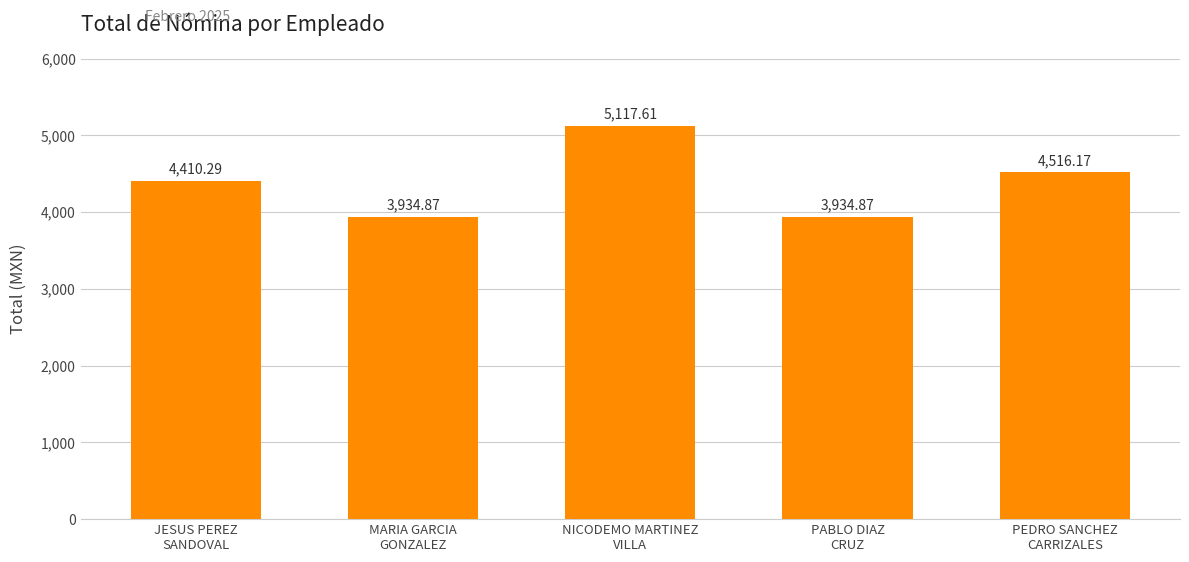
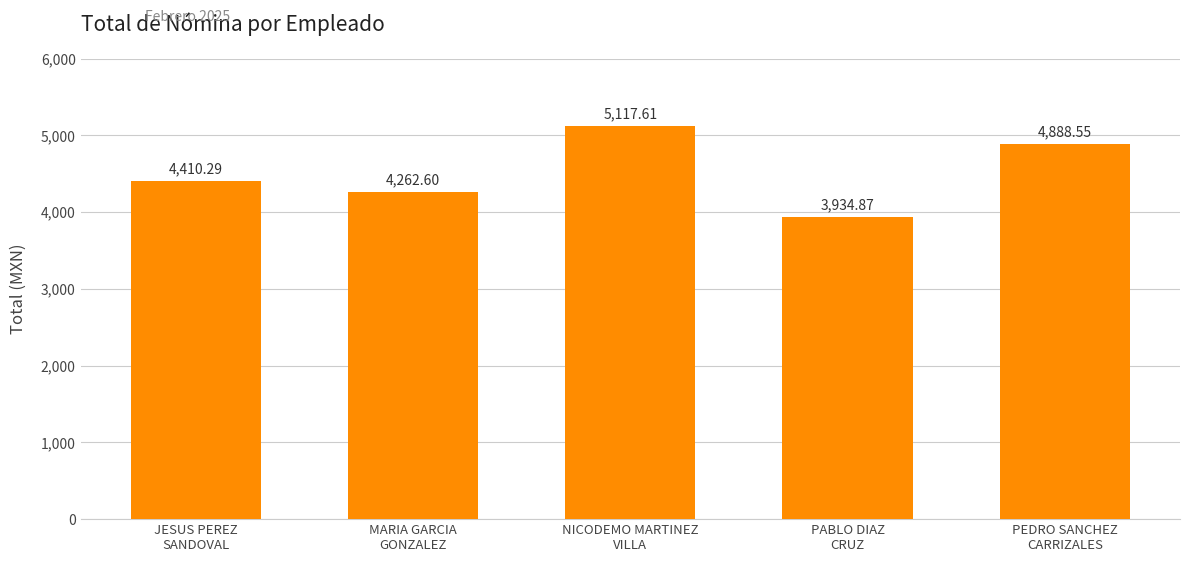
MARIA GARCIA GONZALEZ: 3,934.87 -> 4,262.60
PEDRO SANCHEZ CARRIZALES: 4,516.17 -> 4,888.55
